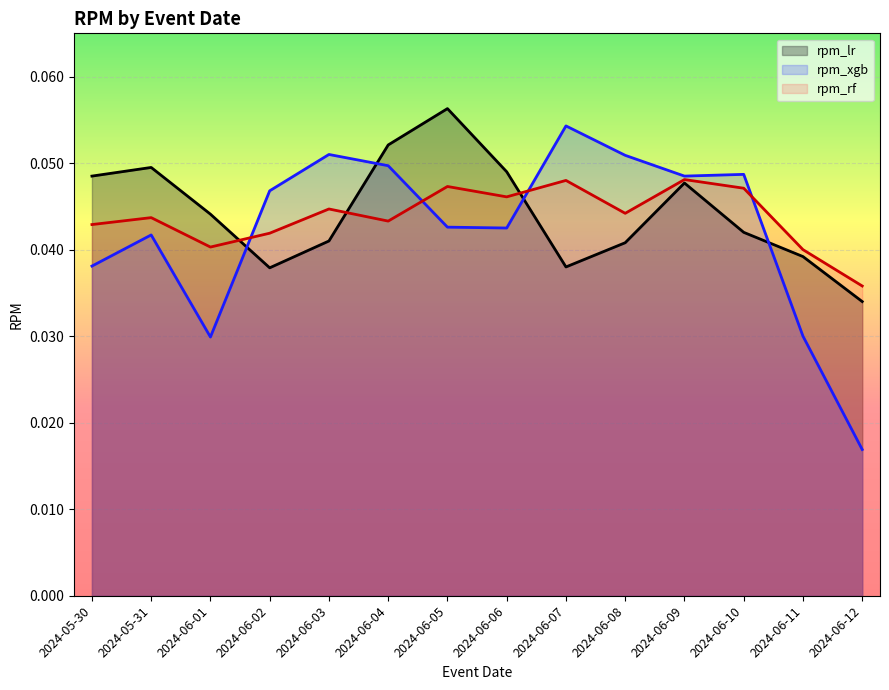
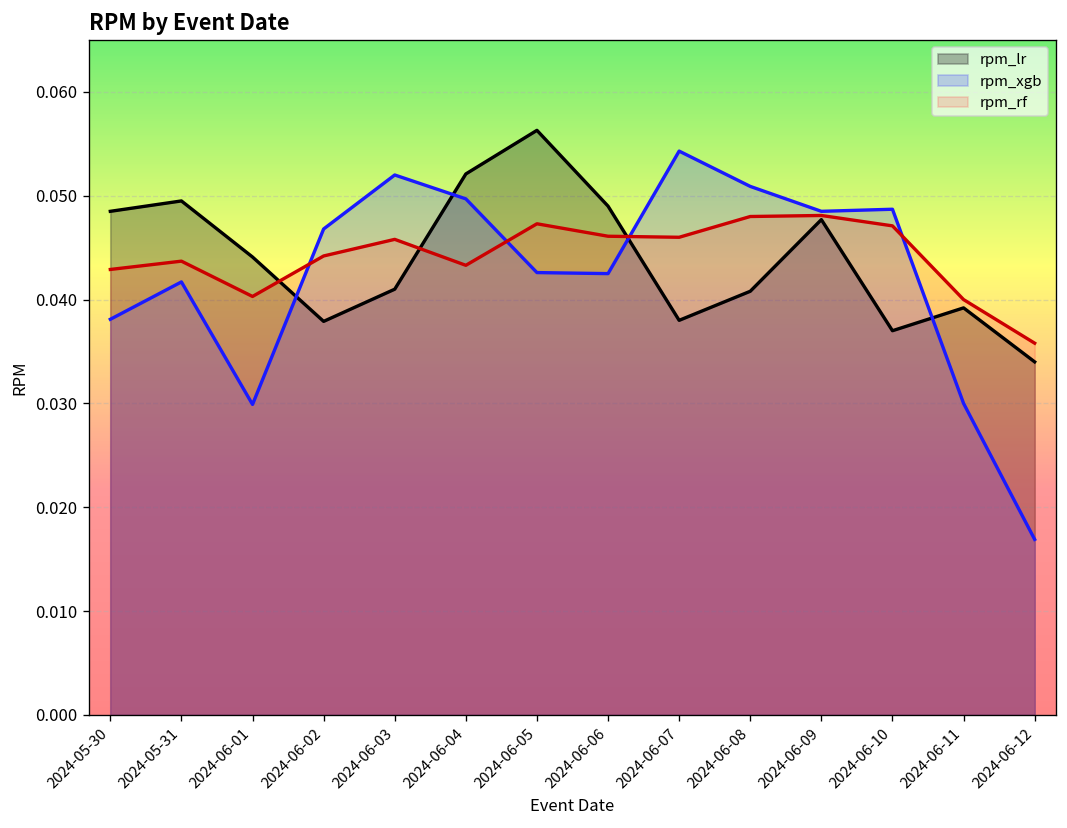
rpm_rf, 2024-06-02: 0.042 -> 0.044
rpm_xgb, 2024-06-03: 0.051 -> 0.052
rpm_rf, 2024-06-03: 0.045 -> 0.046
rpm_rf, 2024-06-07: 0.048 -> 0.046
rpm_rf, 2024-06-08: 0.044 -> 0.048
rpm_lr, 2024-06-10: 0.042 -> 0.037
